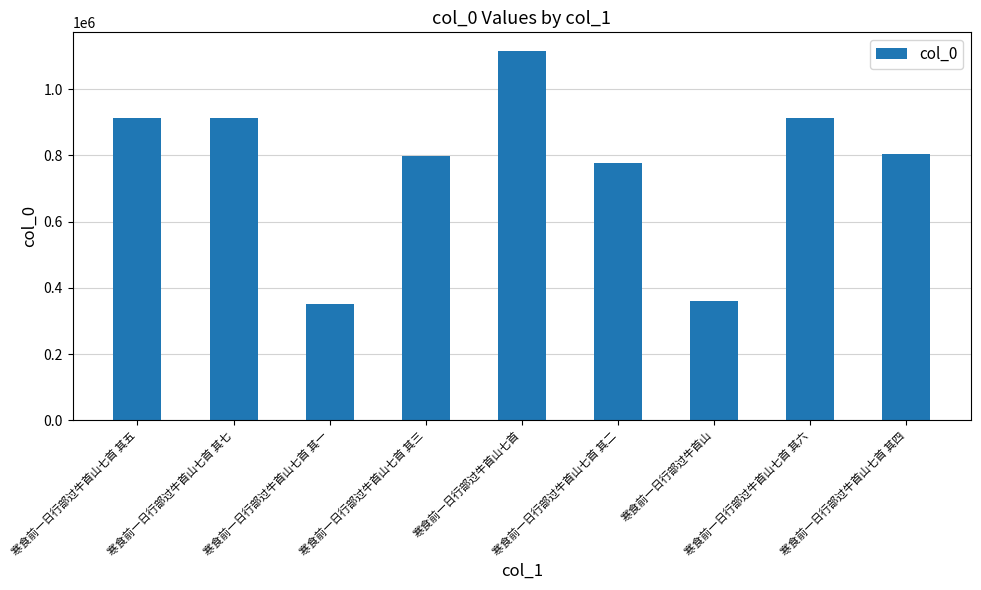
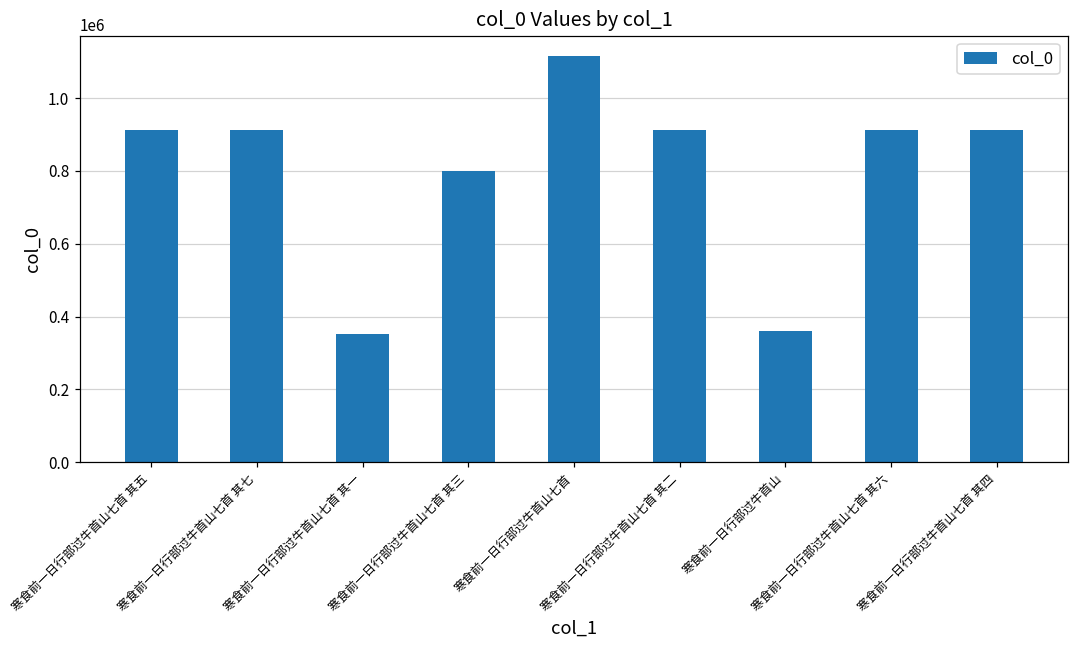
寒食前一日行部过牛首山七首 其二: 780000 -> 910000
寒食前一日行部过牛首山七首 其四: 800000 -> 910000
